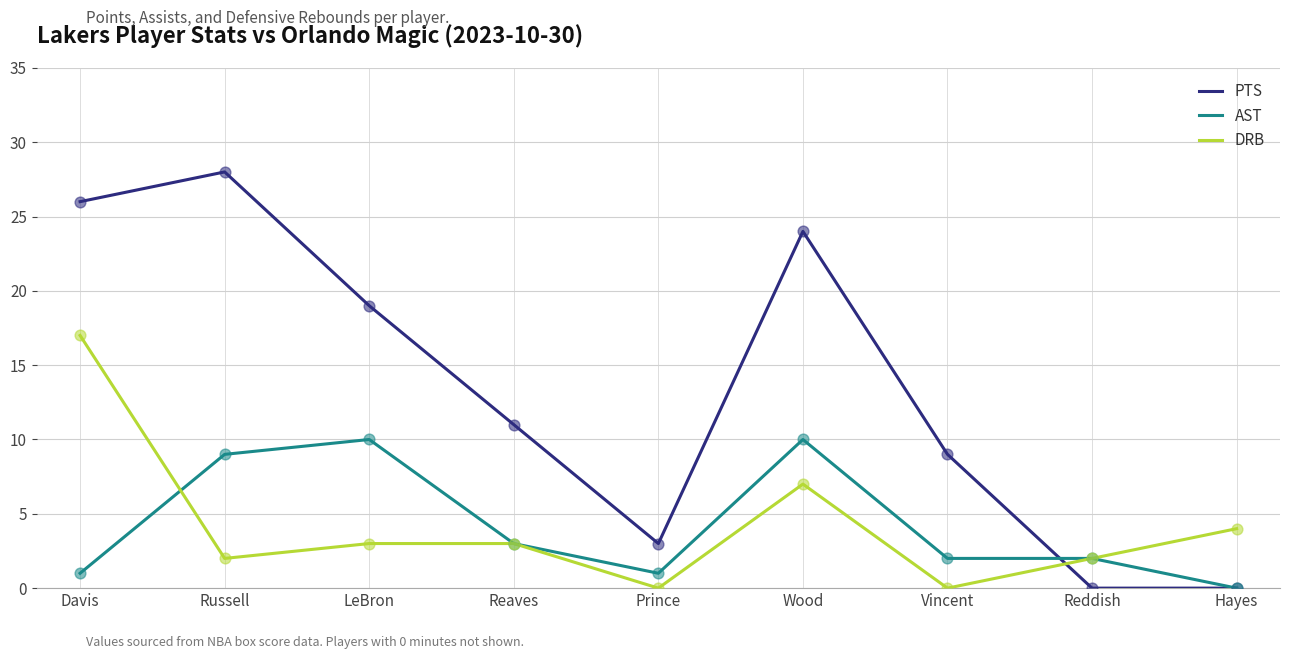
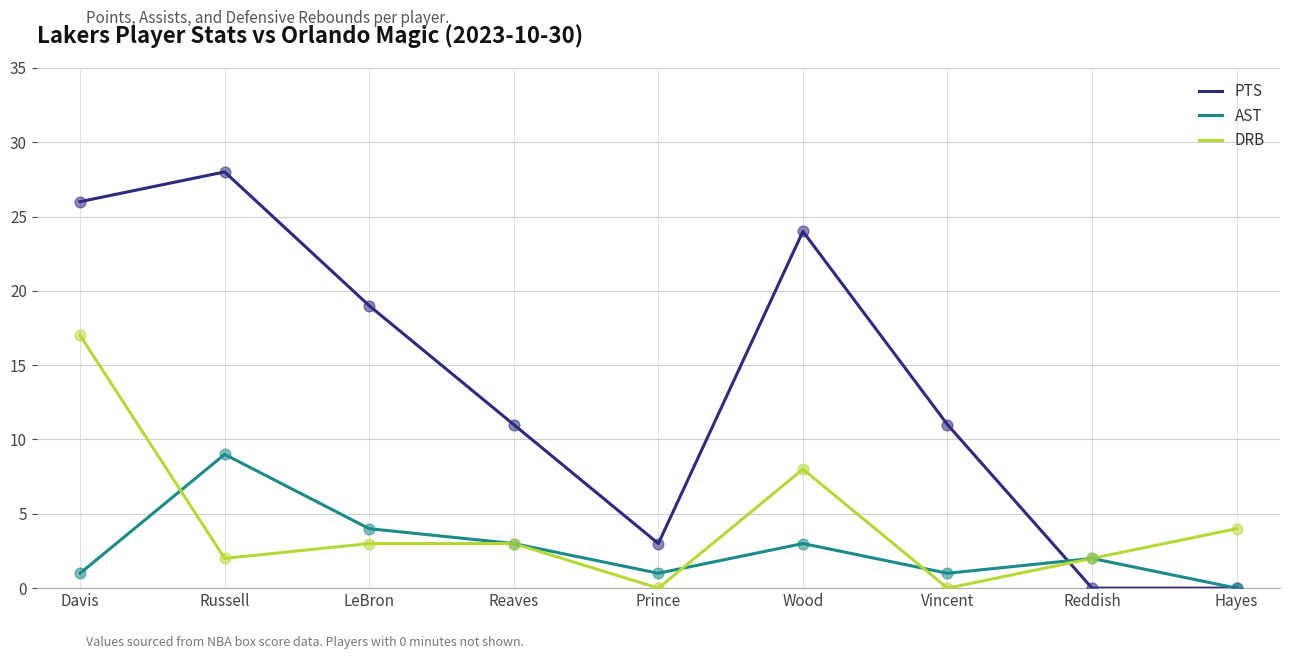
AST, LeBron: 10 -> 4
AST, Wood: 10 -> 3
DRB, Wood: 7 -> 8
PTS, Vincent: 9 -> 11
AST, Vincent: 2 -> 1
